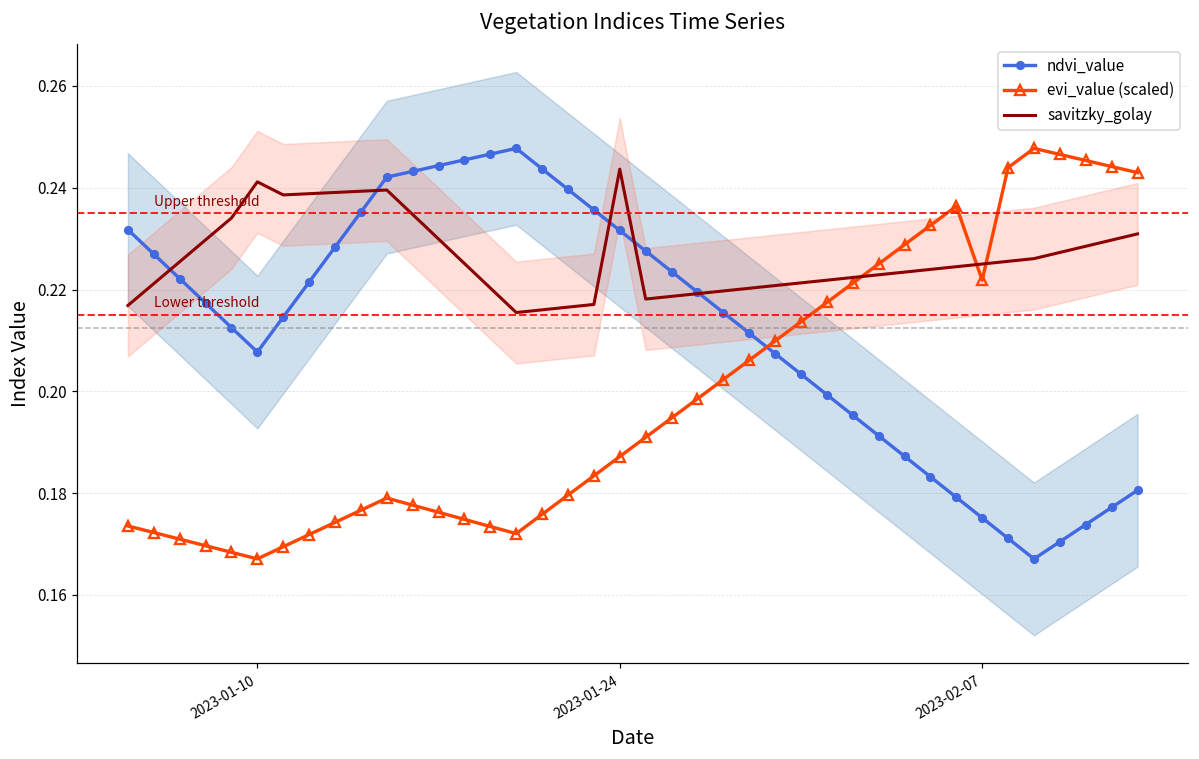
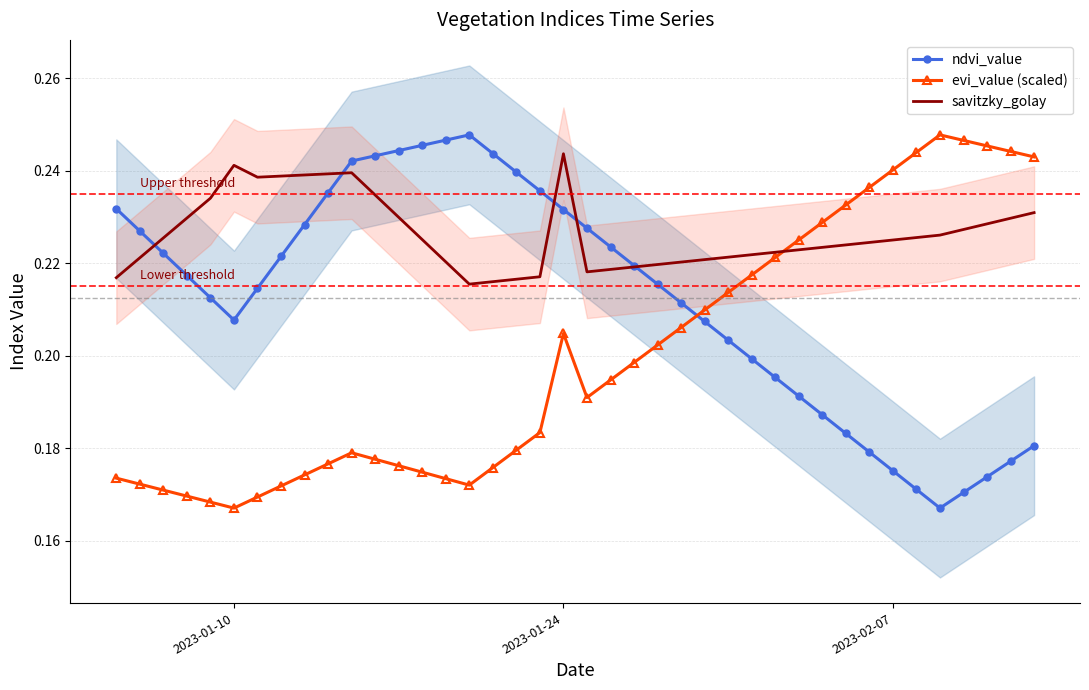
evi_value (scaled), 2023-01-24: 0.187 -> 0.205
evi_value (scaled), 2023-02-07: 0.222 -> 0.240
